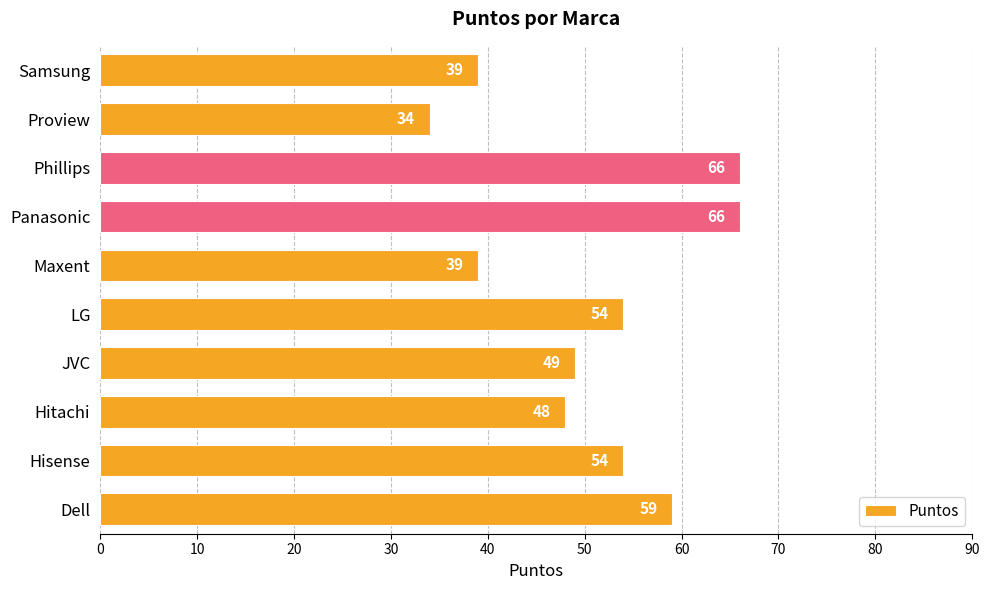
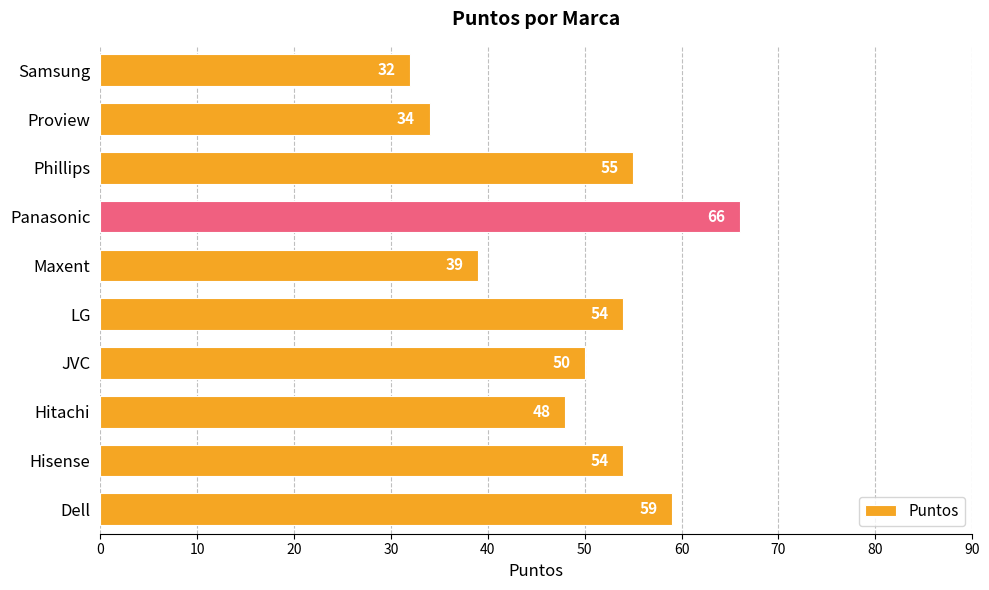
Samsung: 39 -> 32
Phillips: 66 -> 55
JVC: 49 -> 50
